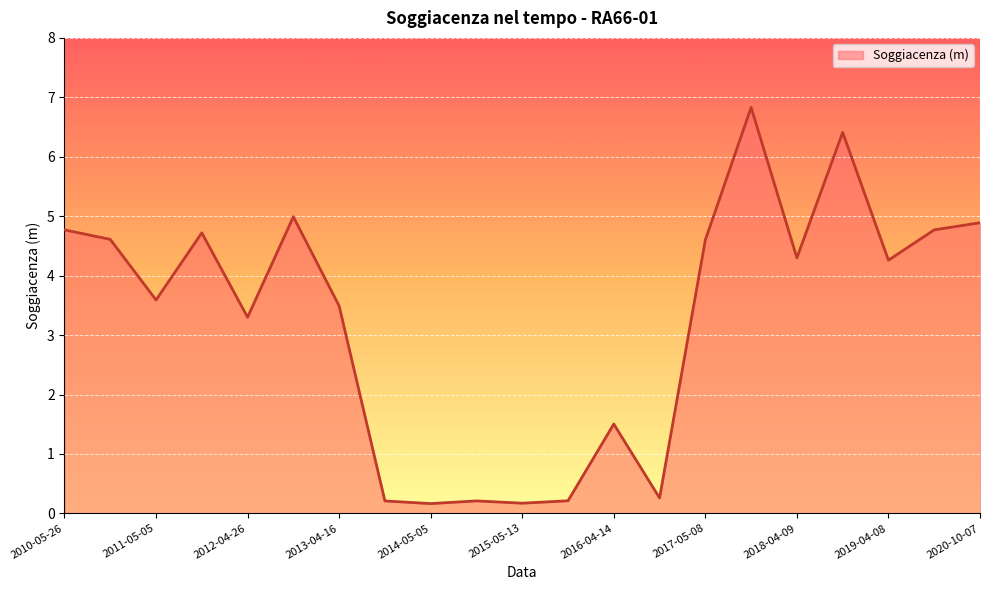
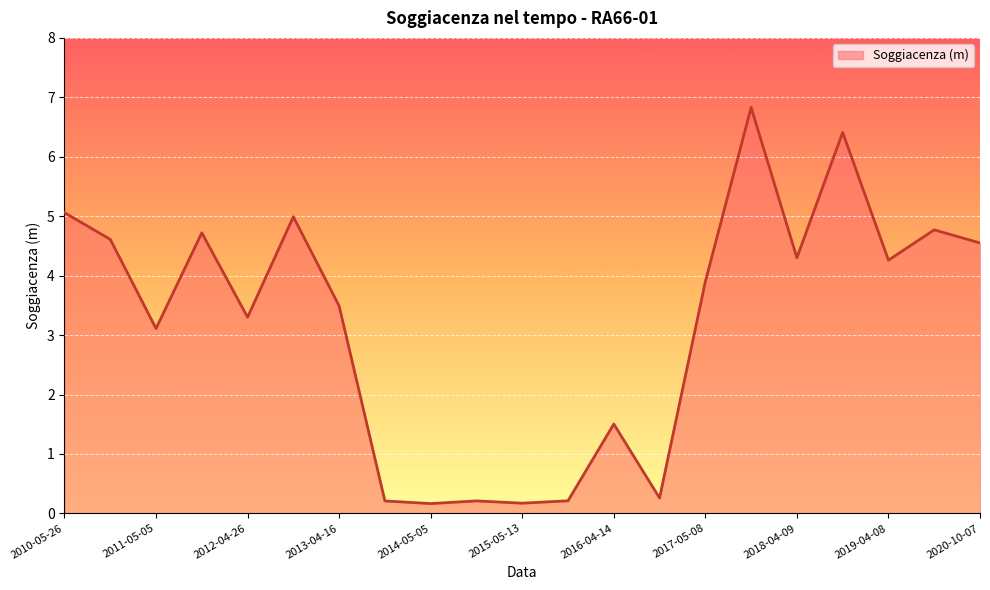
2010-05-26: 4.8 -> 5.1
2011-05-05: 3.6 -> 3.1
2017-05-08: 4.6 -> 3.9
2020-10-07: 4.9 -> 4.6
